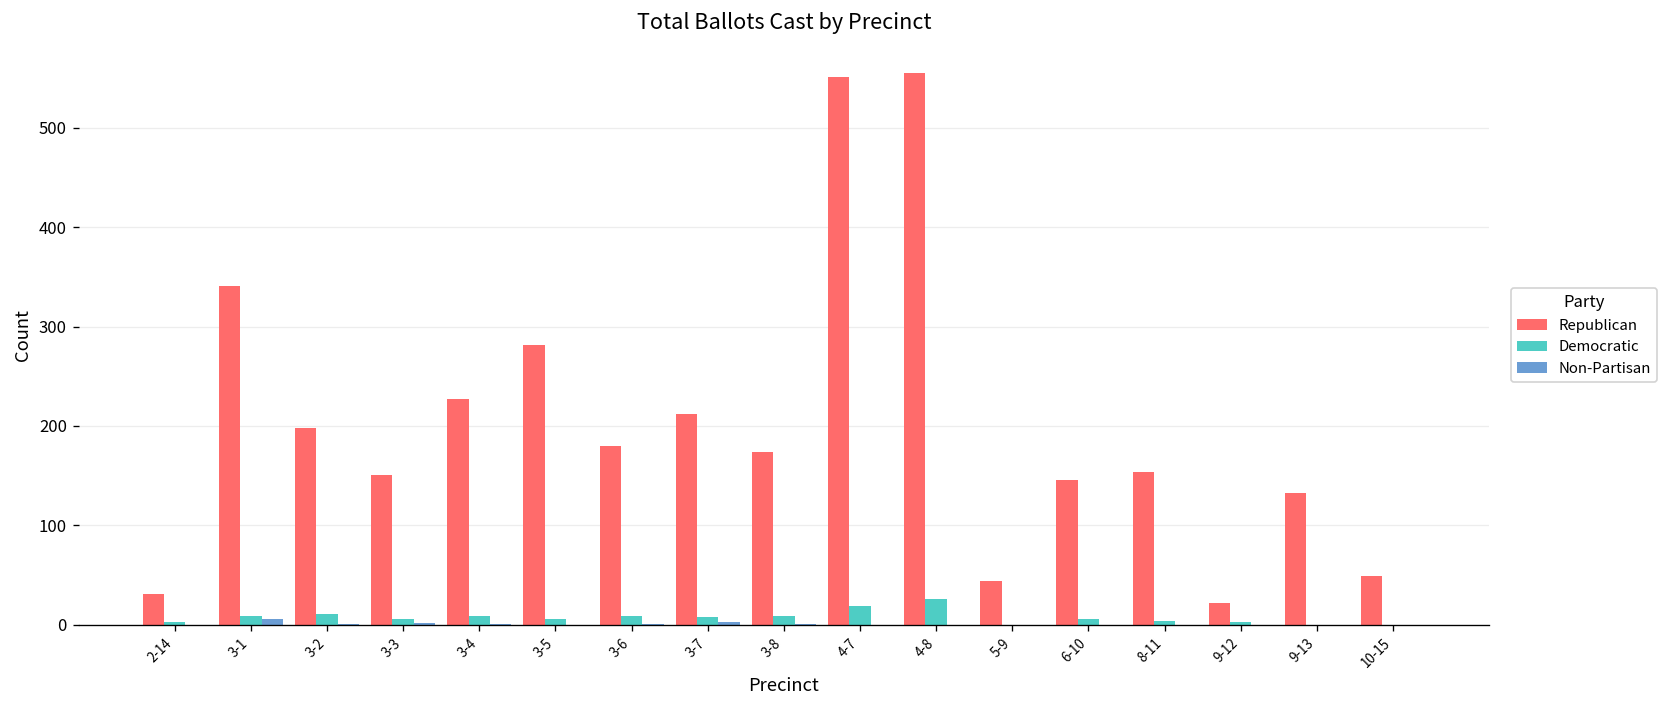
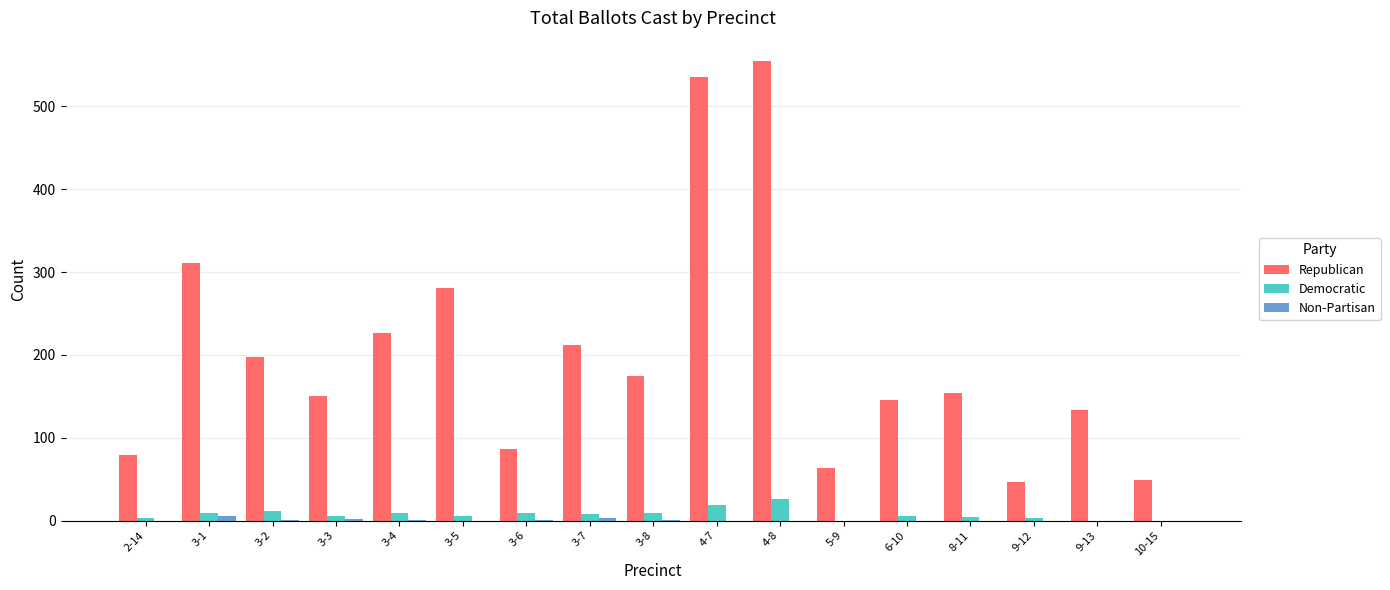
Republican, 2-14: 30 -> 80
Republican, 3-1: 340 -> 310
Republican, 3-6: 180 -> 90
Republican, 4-7: 550 -> 540
Republican, 5-9: 40 -> 60
Republican, 9-12: 20 -> 50
